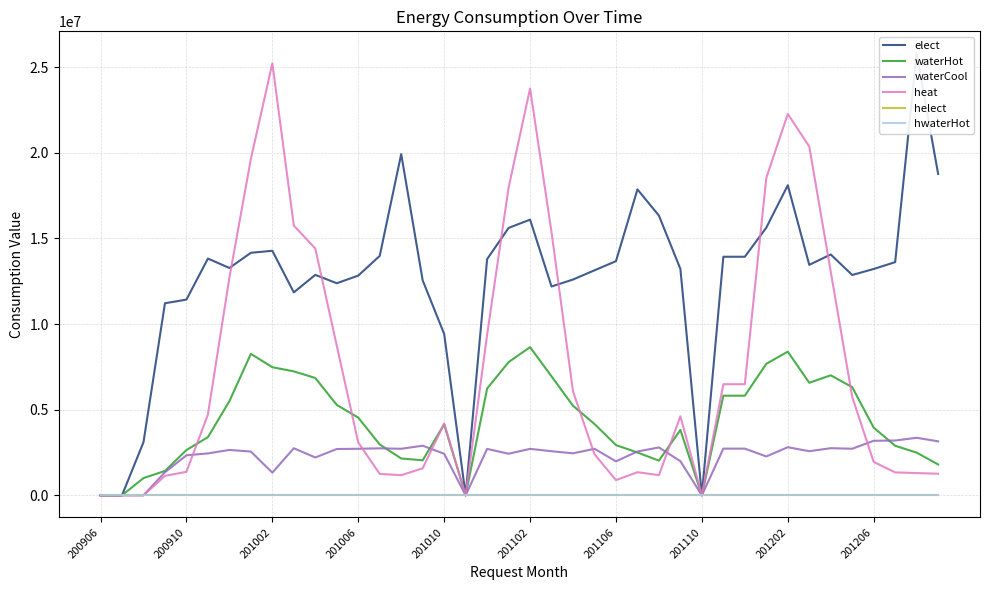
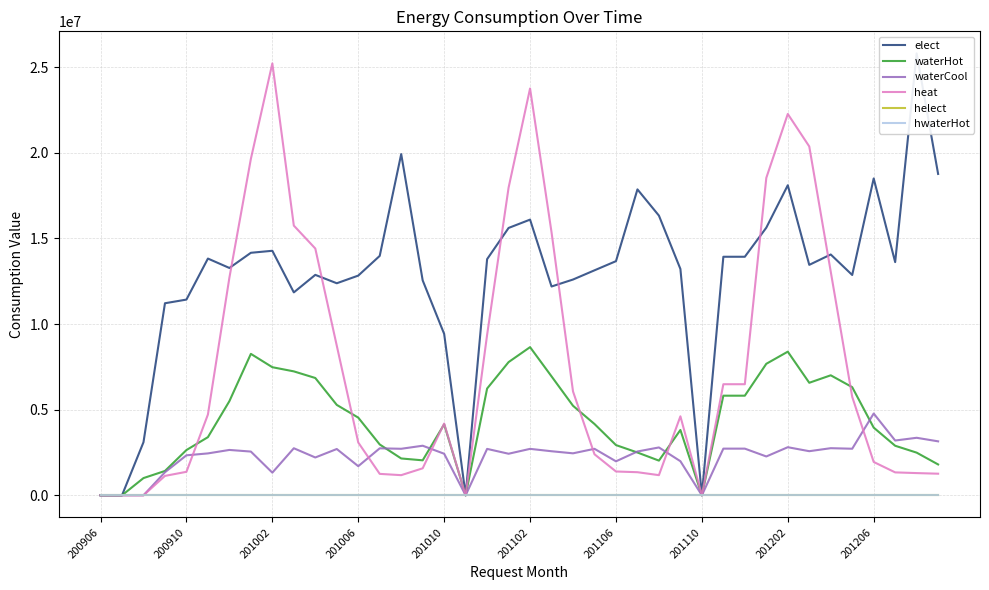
waterCool, 201006: 2700000 -> 1700000
heat, 201106: 900000 -> 1400000
elect, 201206: 13200000 -> 18500000
waterCool, 201206: 3200000 -> 4800000
